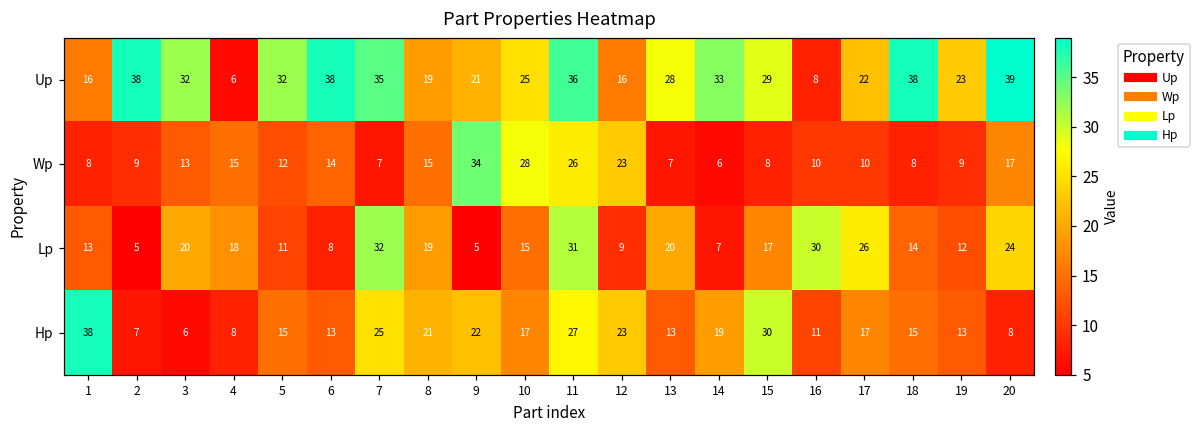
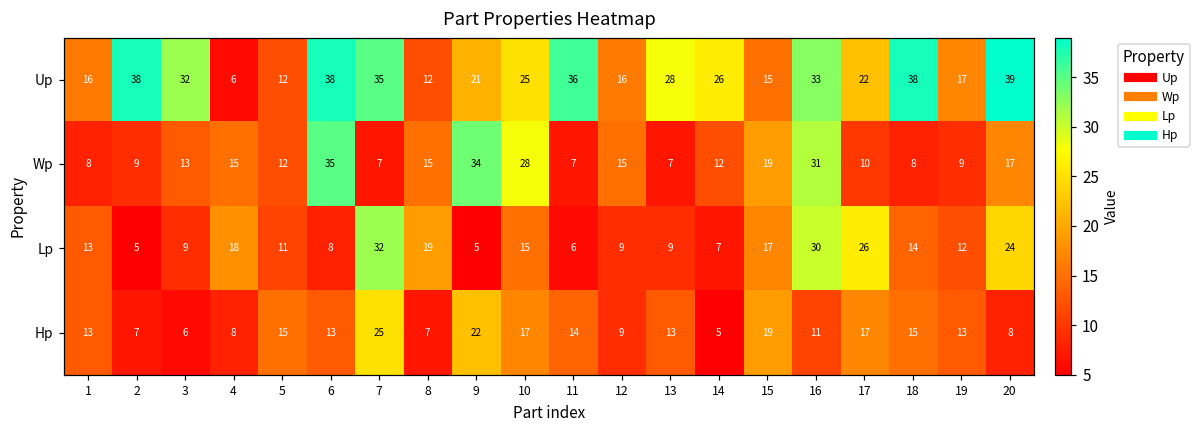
Up, 5: 32 -> 12
Up, 8: 19 -> 12
Up, 14: 33 -> 26
Up, 15: 29 -> 15
Up, 16: 8 -> 33
Up, 19: 23 -> 17
Wp, 6: 14 -> 35
Wp, 11: 26 -> 7
Wp, 12: 23 -> 15
Wp, 14: 6 -> 12
Wp, 15: 8 -> 19
Wp, 16: 10 -> 31
Lp, 3: 20 -> 9
Lp, 11: 31 -> 6
Lp, 13: 20 -> 9
Hp, 1: 38 -> 13
Hp, 8: 21 -> 7
Hp, 11: 27 -> 14
Hp, 12: 23 -> 9
Hp, 14: 19 -> 5
Hp, 15: 30 -> 19
